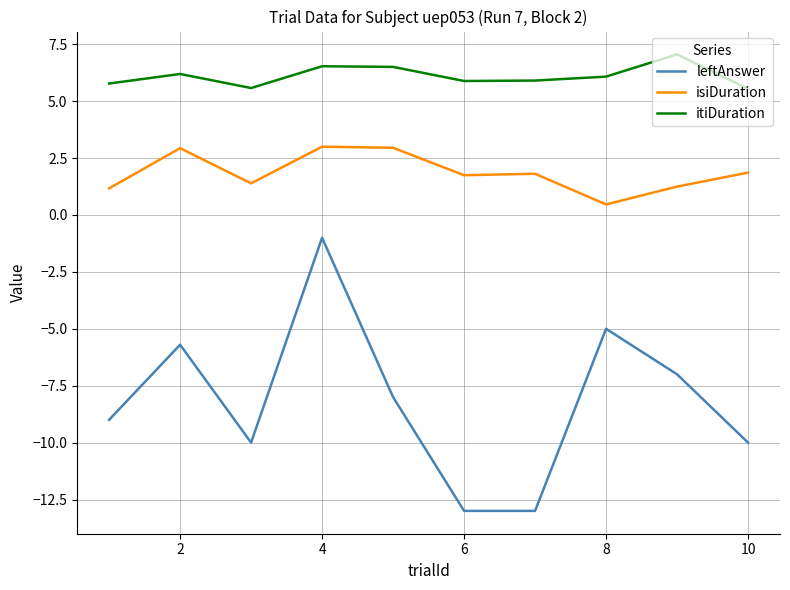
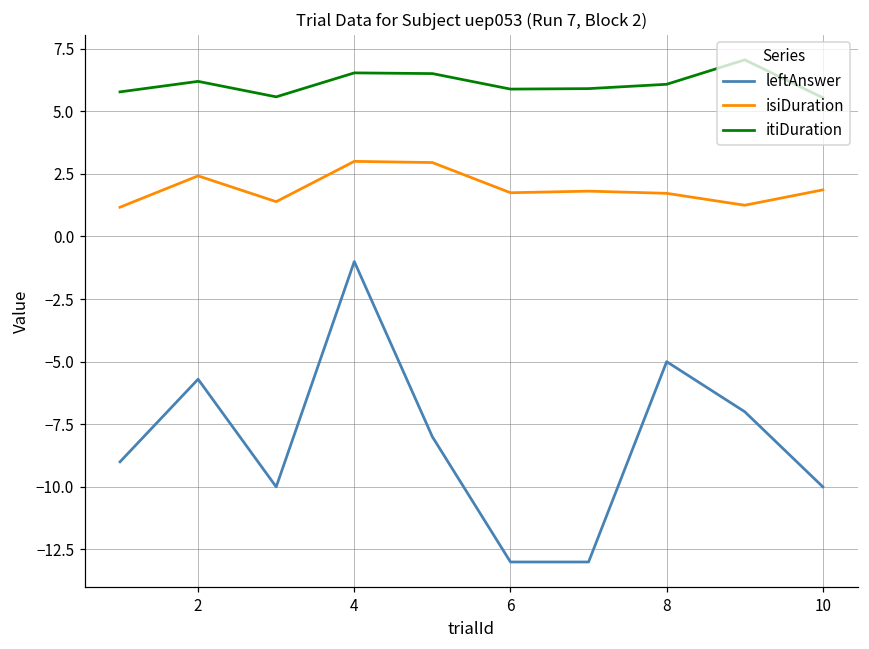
isiDuration, 2: 2.9 -> 2.4
isiDuration, 8: 0.5 -> 1.7
